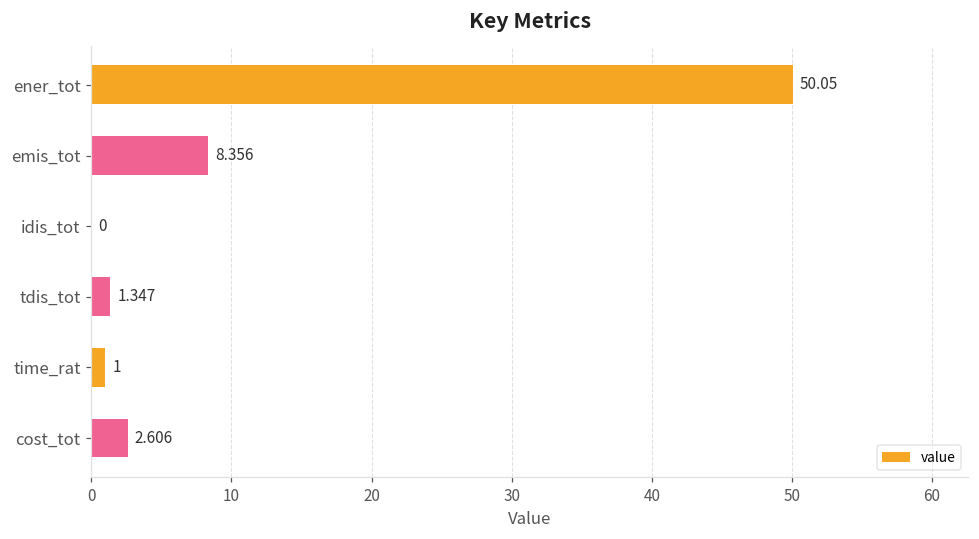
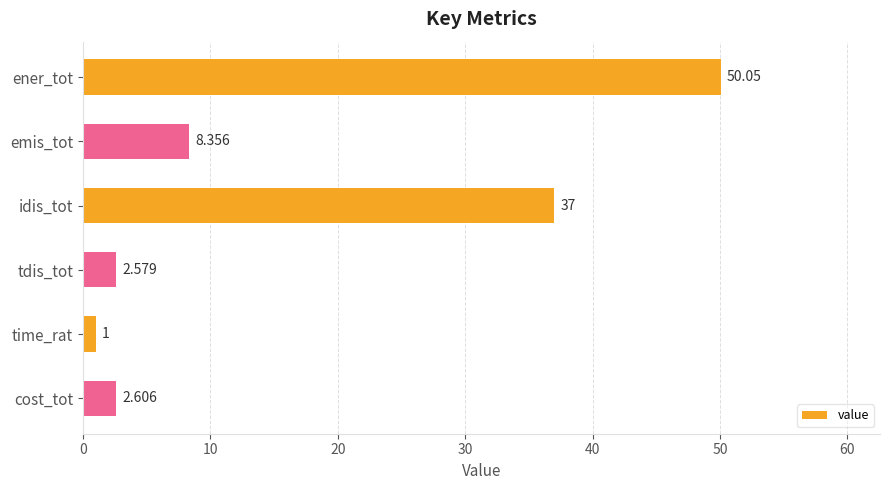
idis_tot: 0 -> 37
tdis_tot: 1.347 -> 2.579
